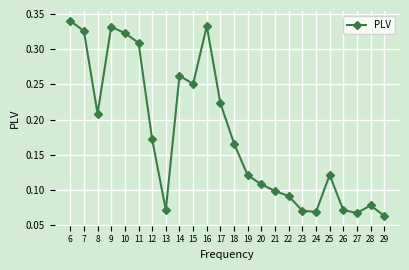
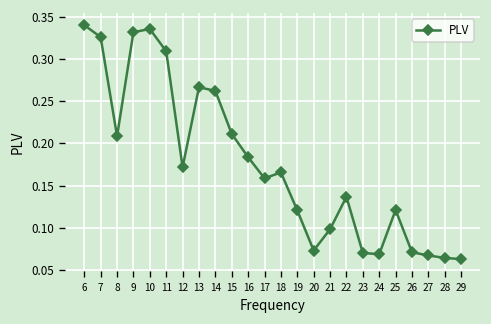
10: 0.32 -> 0.34
13: 0.07 -> 0.27
15: 0.25 -> 0.21
16: 0.33 -> 0.18
17: 0.22 -> 0.16
20: 0.11 -> 0.07
22: 0.09 -> 0.14
28: 0.08 -> 0.06
